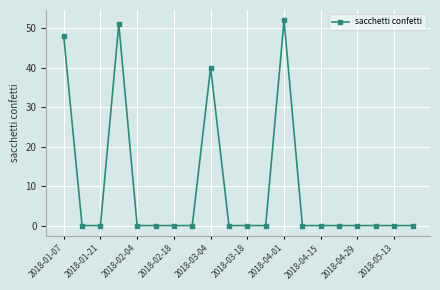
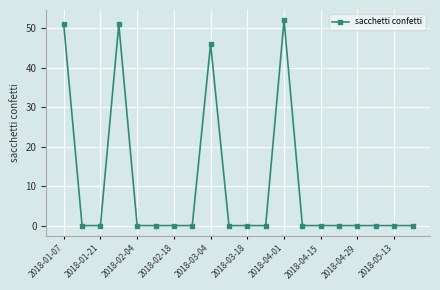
2018-01-07: 48 -> 51
2018-03-04: 40 -> 46
